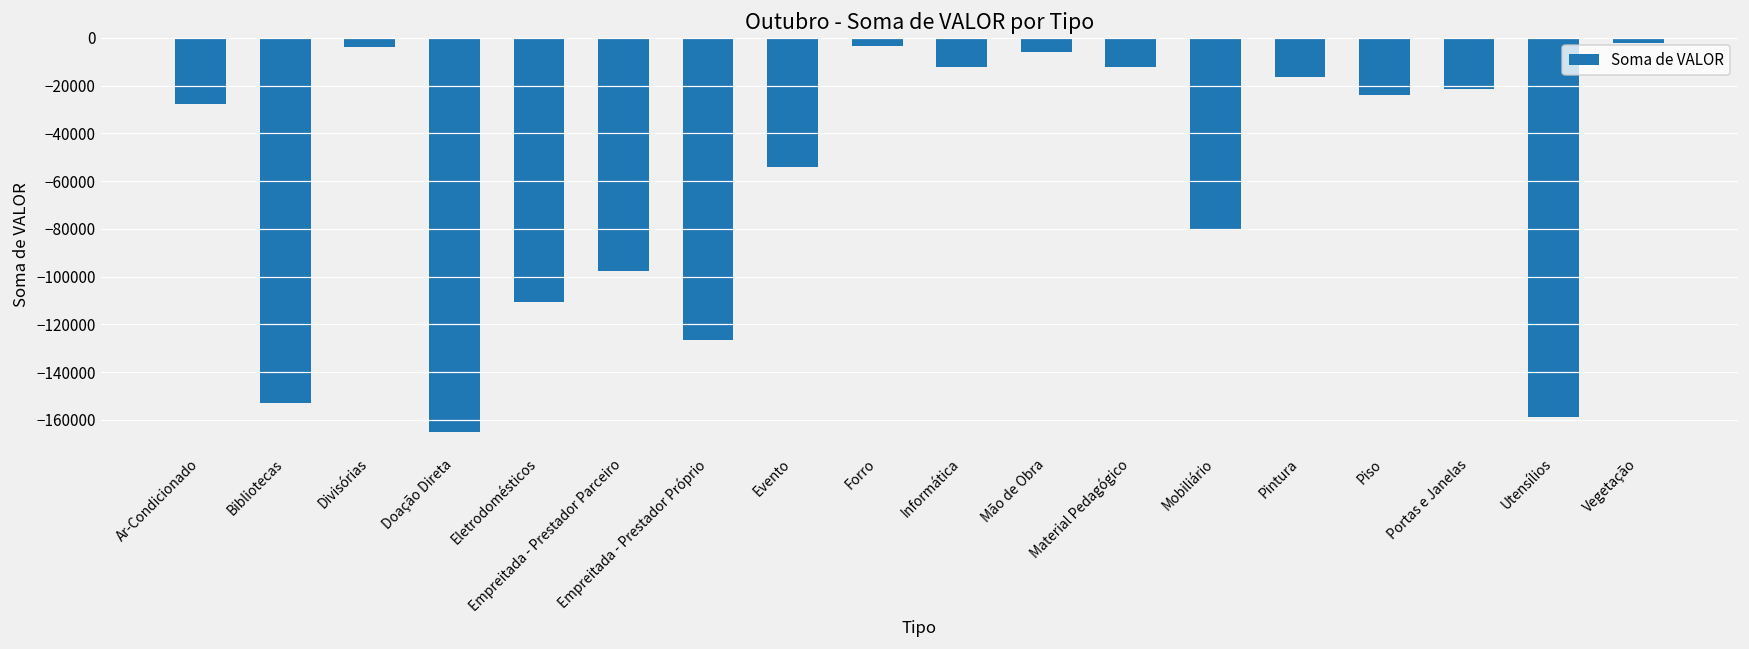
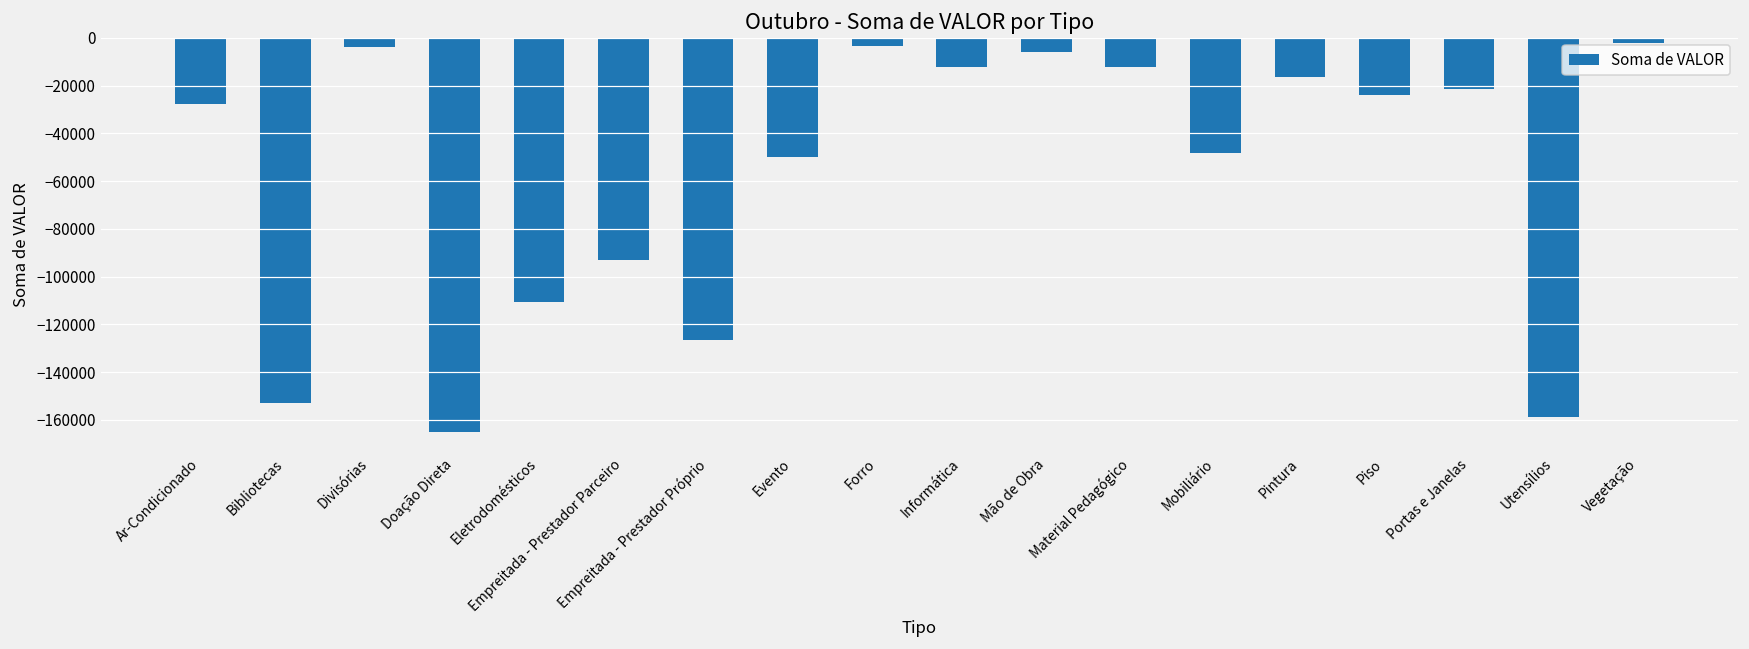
Empreitada - Prestador Parceiro: -98000 -> -93000
Evento: -54000 -> -50000
Mobiliário: -80000 -> -48000
